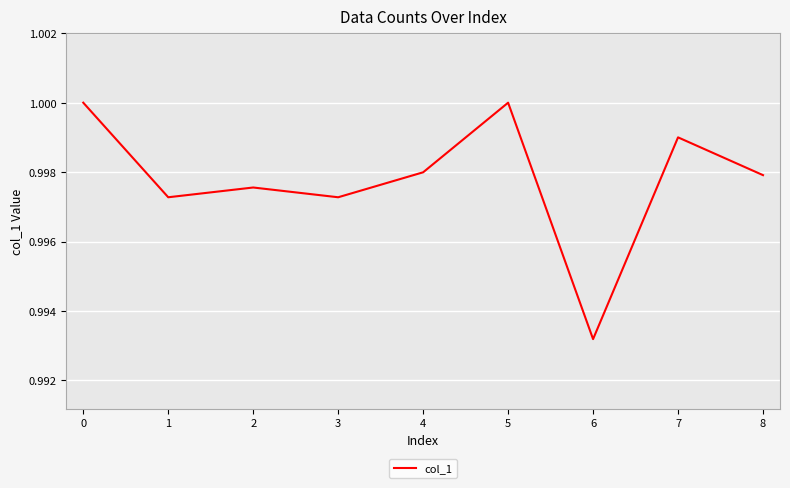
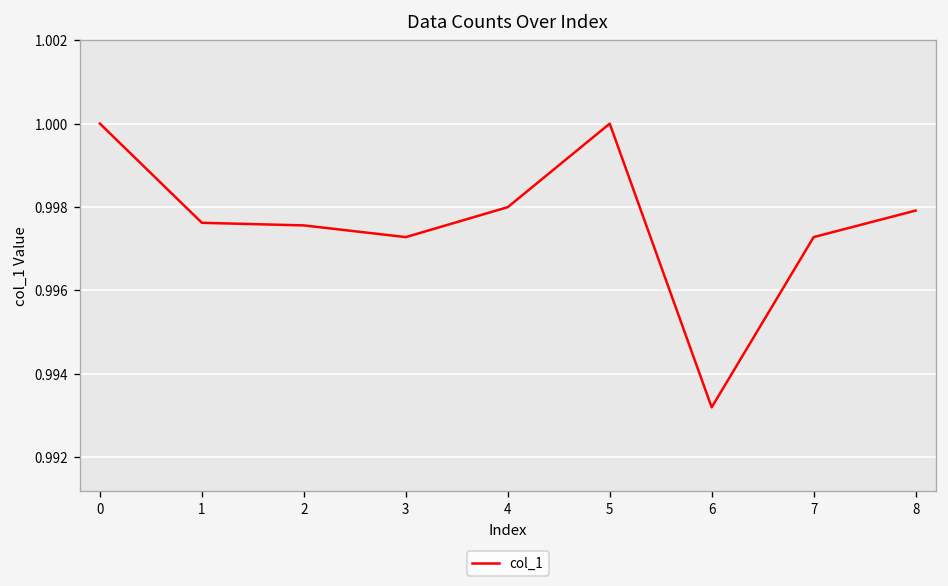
1: 0.9973 -> 0.9976
7: 0.9990 -> 0.9973
